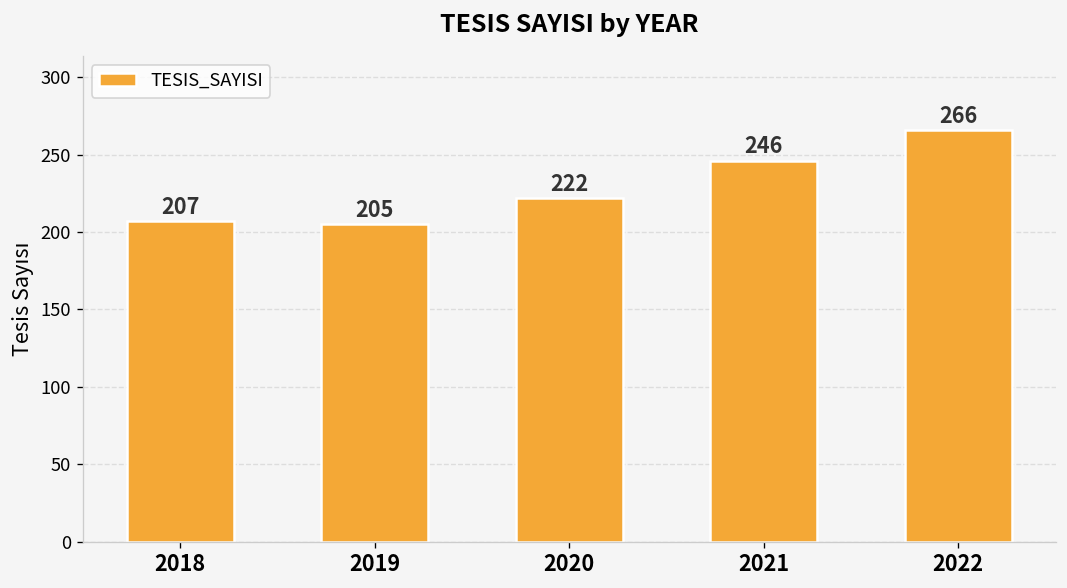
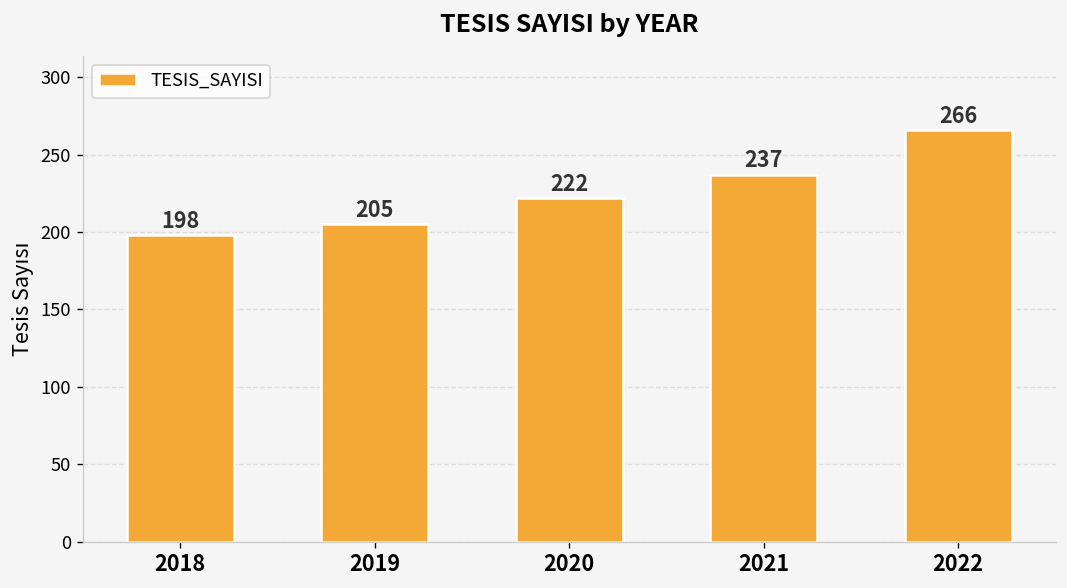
2018: 207 -> 198
2021: 246 -> 237
